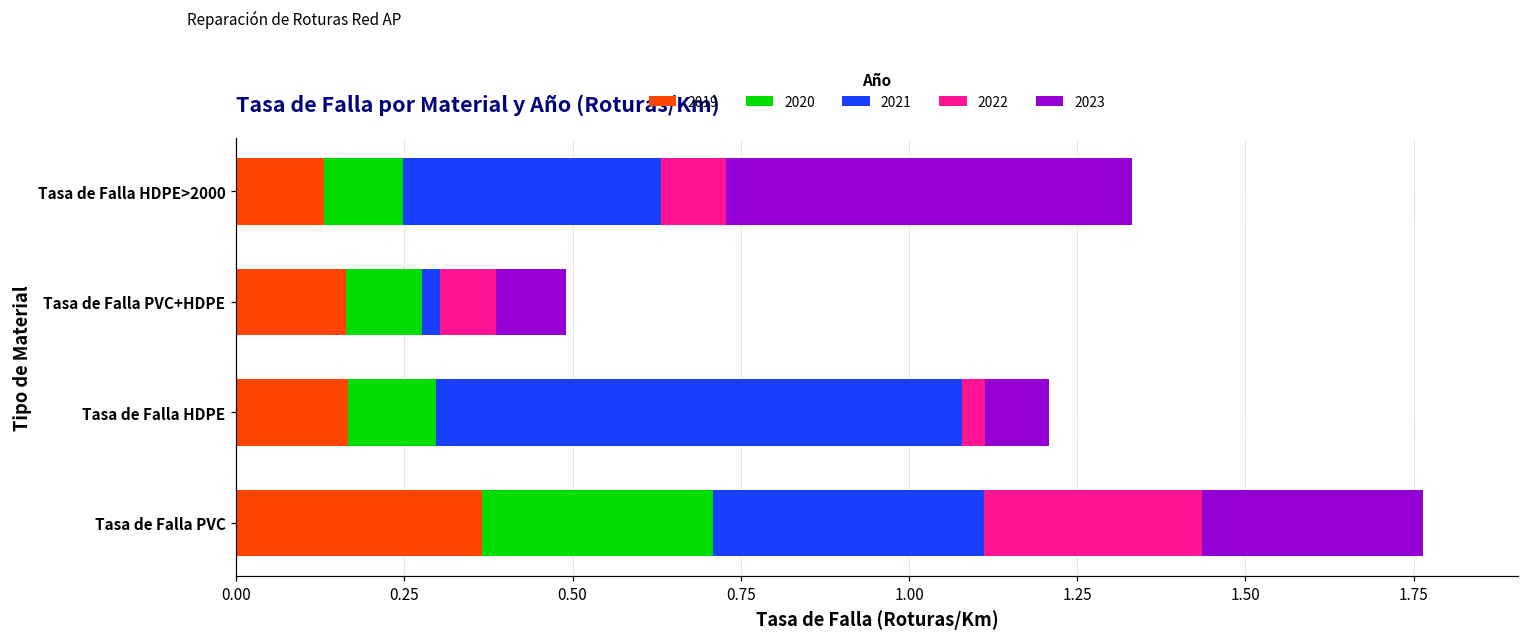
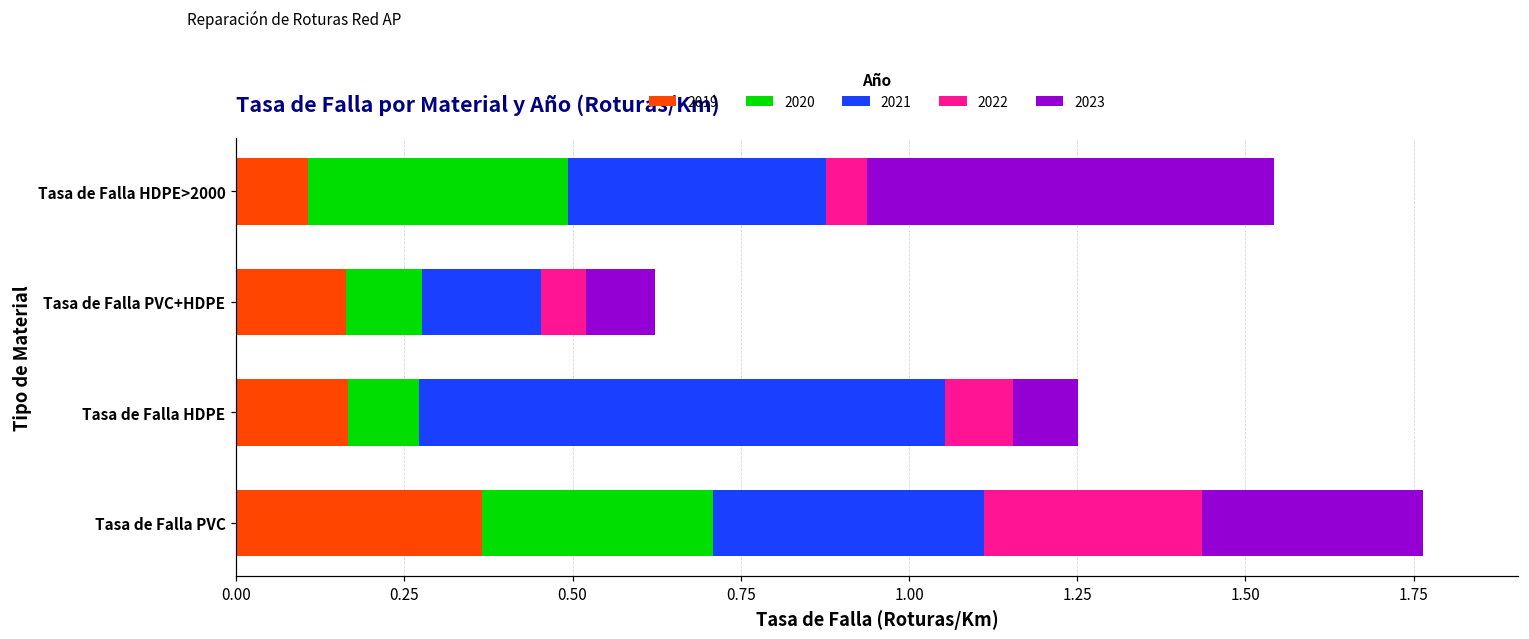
2019, Tasa de Falla HDPE>2000: 0.13 -> 0.11
2020, Tasa de Falla HDPE>2000: 0.12 -> 0.39
2022, Tasa de Falla HDPE>2000: 0.10 -> 0.06
2021, Tasa de Falla PVC+HDPE: 0.03 -> 0.18
2022, Tasa de Falla PVC+HDPE: 0.08 -> 0.07
2020, Tasa de Falla HDPE: 0.13 -> 0.10
2022, Tasa de Falla HDPE: 0.03 -> 0.10
